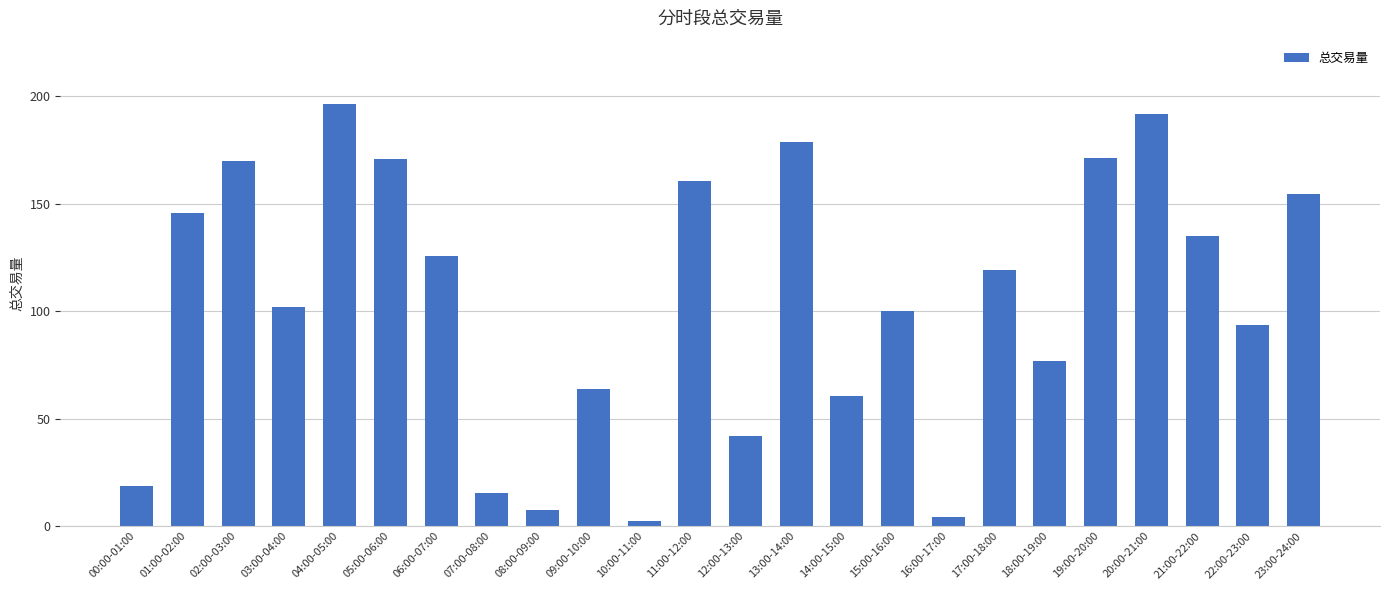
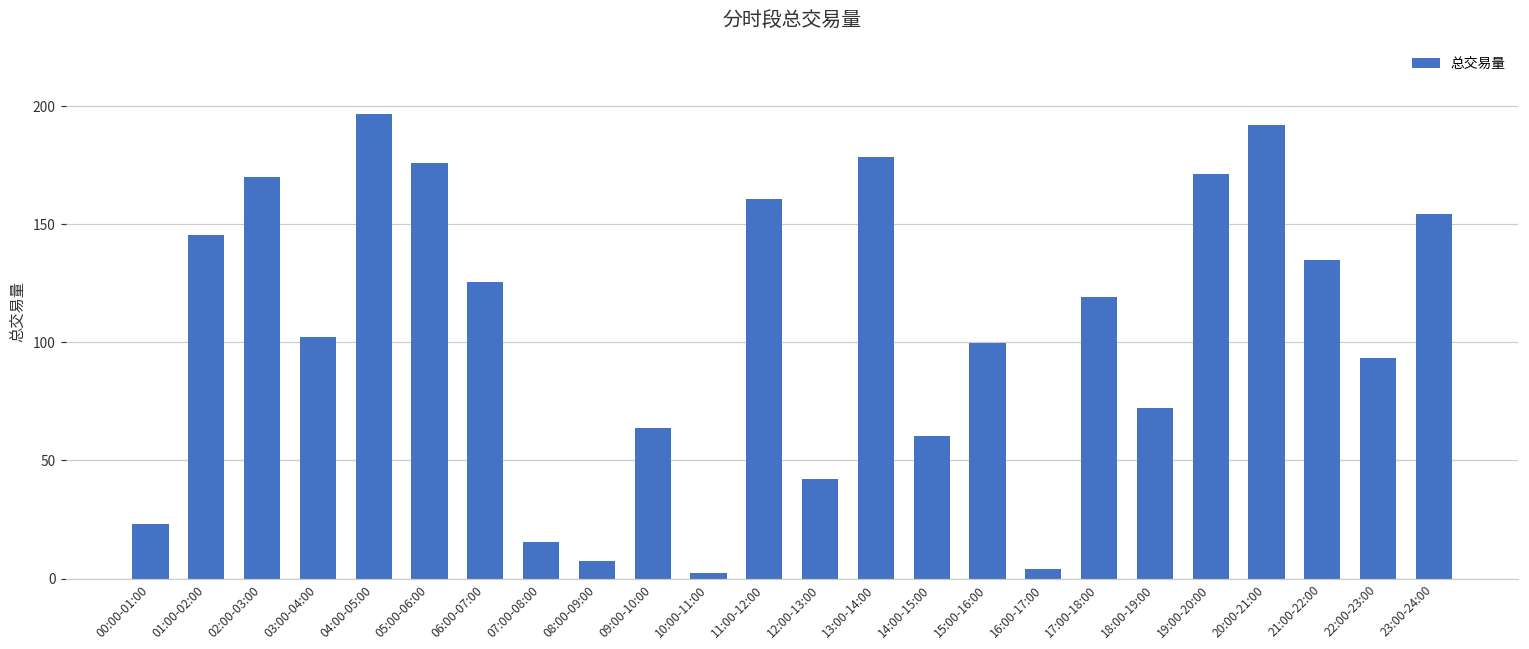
00:00-01:00: 19 -> 23
05:00-06:00: 171 -> 176
18:00-19:00: 77 -> 72
